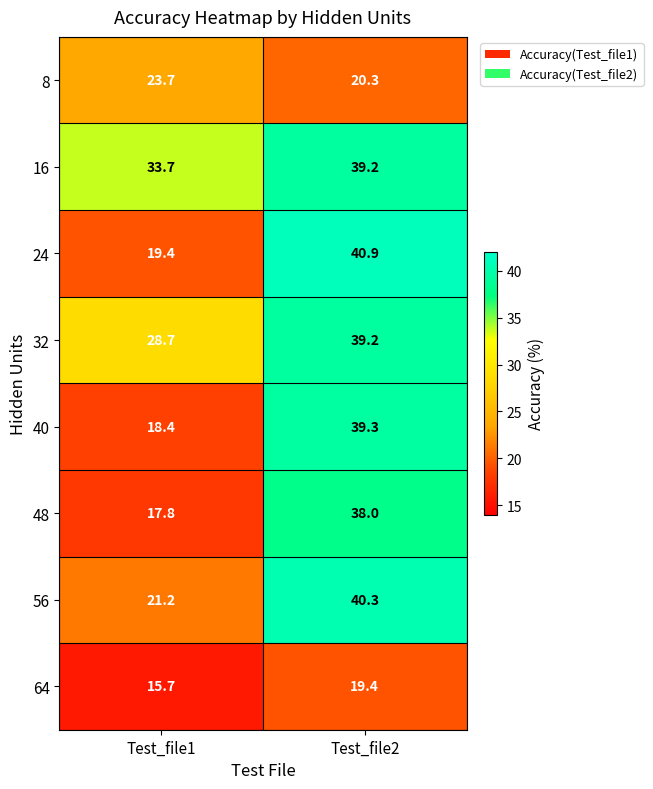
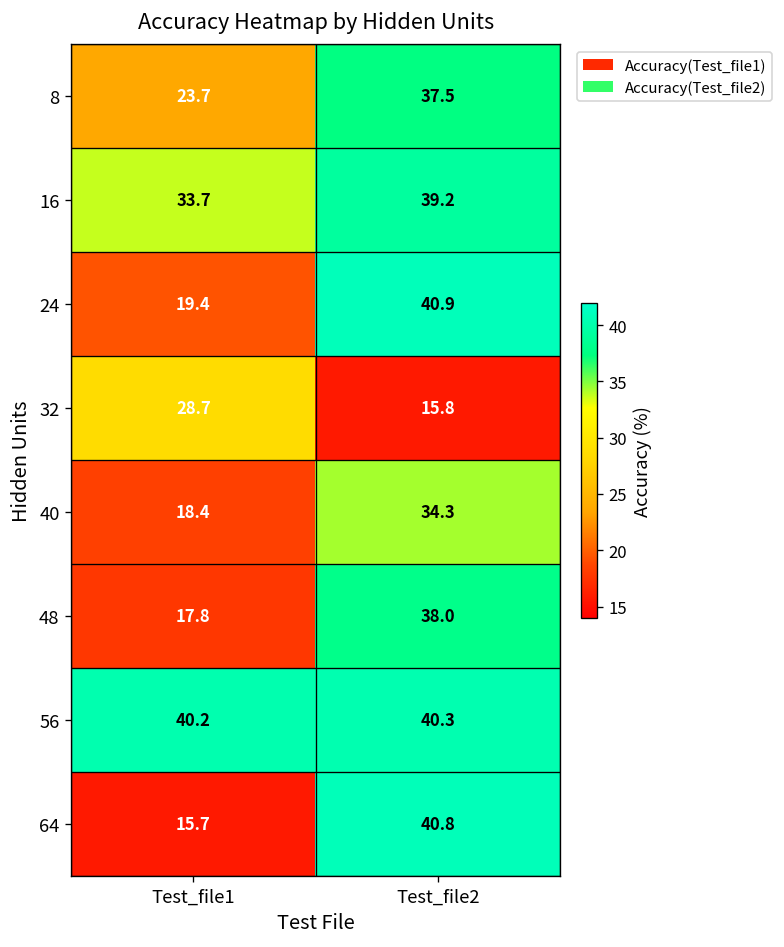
8, Test_file2: 20.3 -> 37.5
32, Test_file2: 39.2 -> 15.8
40, Test_file2: 39.3 -> 34.3
56, Test_file1: 21.2 -> 40.2
64, Test_file2: 19.4 -> 40.8
